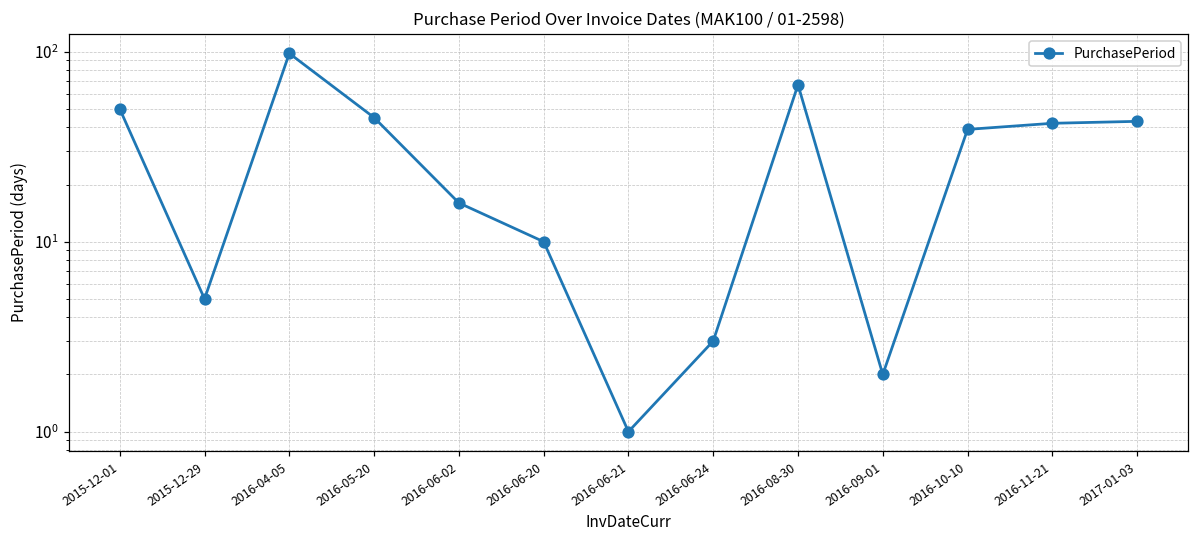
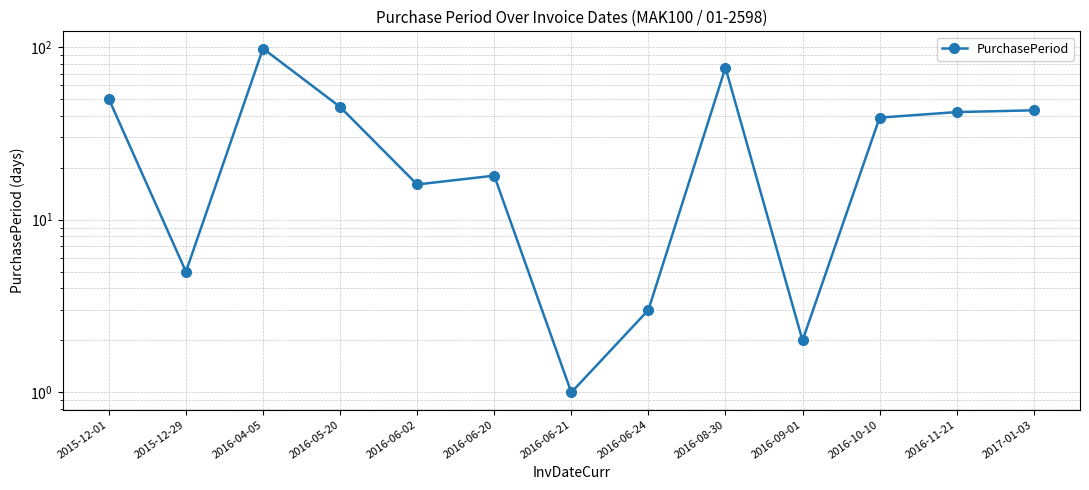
2016-06-20: 10 -> 18
2016-08-30: 67 -> 80
